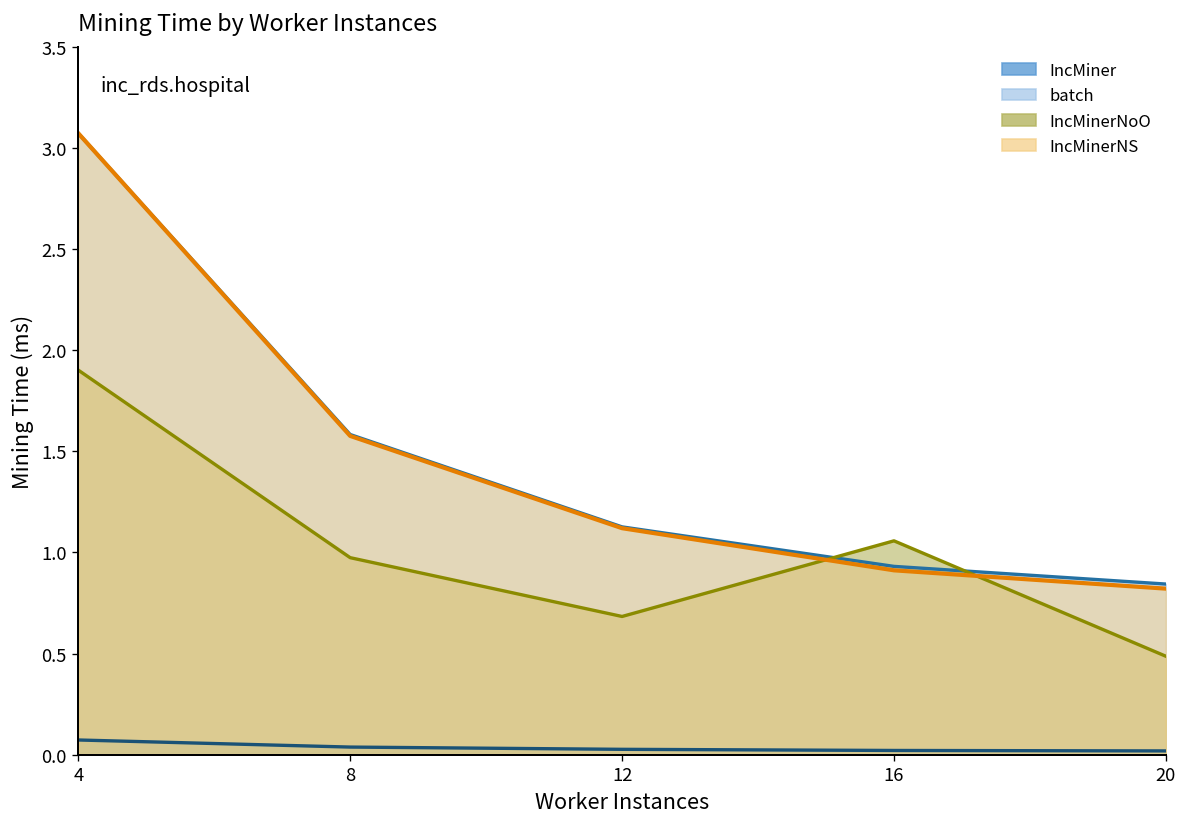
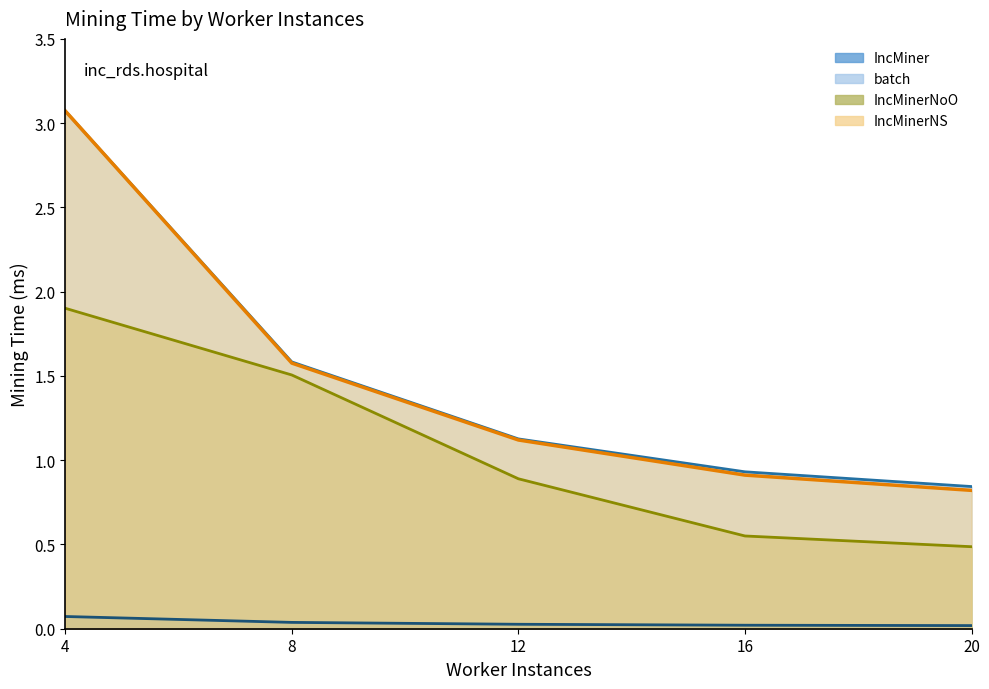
IncMinerNoO, 8: 0.97 -> 1.51
IncMinerNoO, 12: 0.68 -> 0.89
IncMinerNoO, 16: 1.06 -> 0.55
